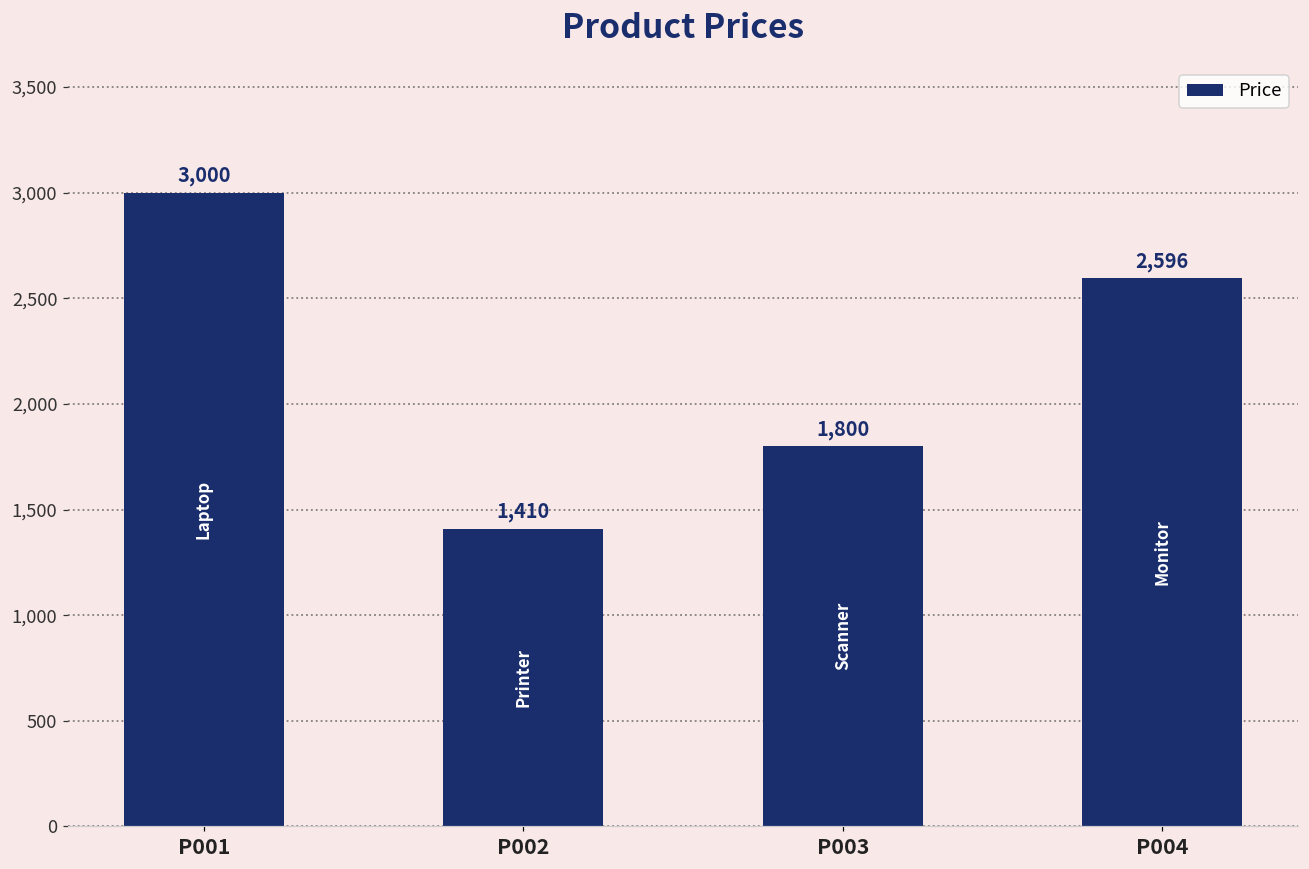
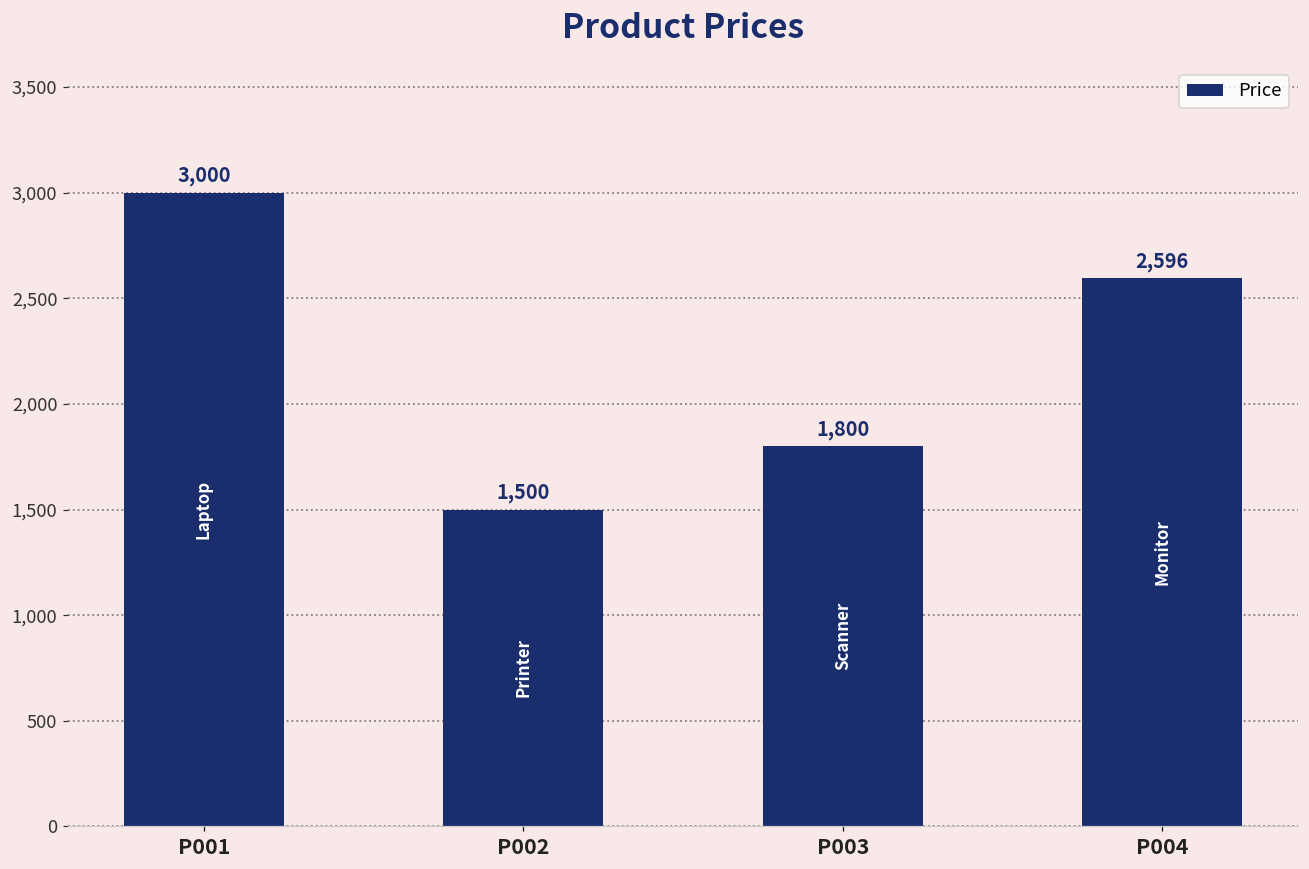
P002: 1,410 -> 1,500
